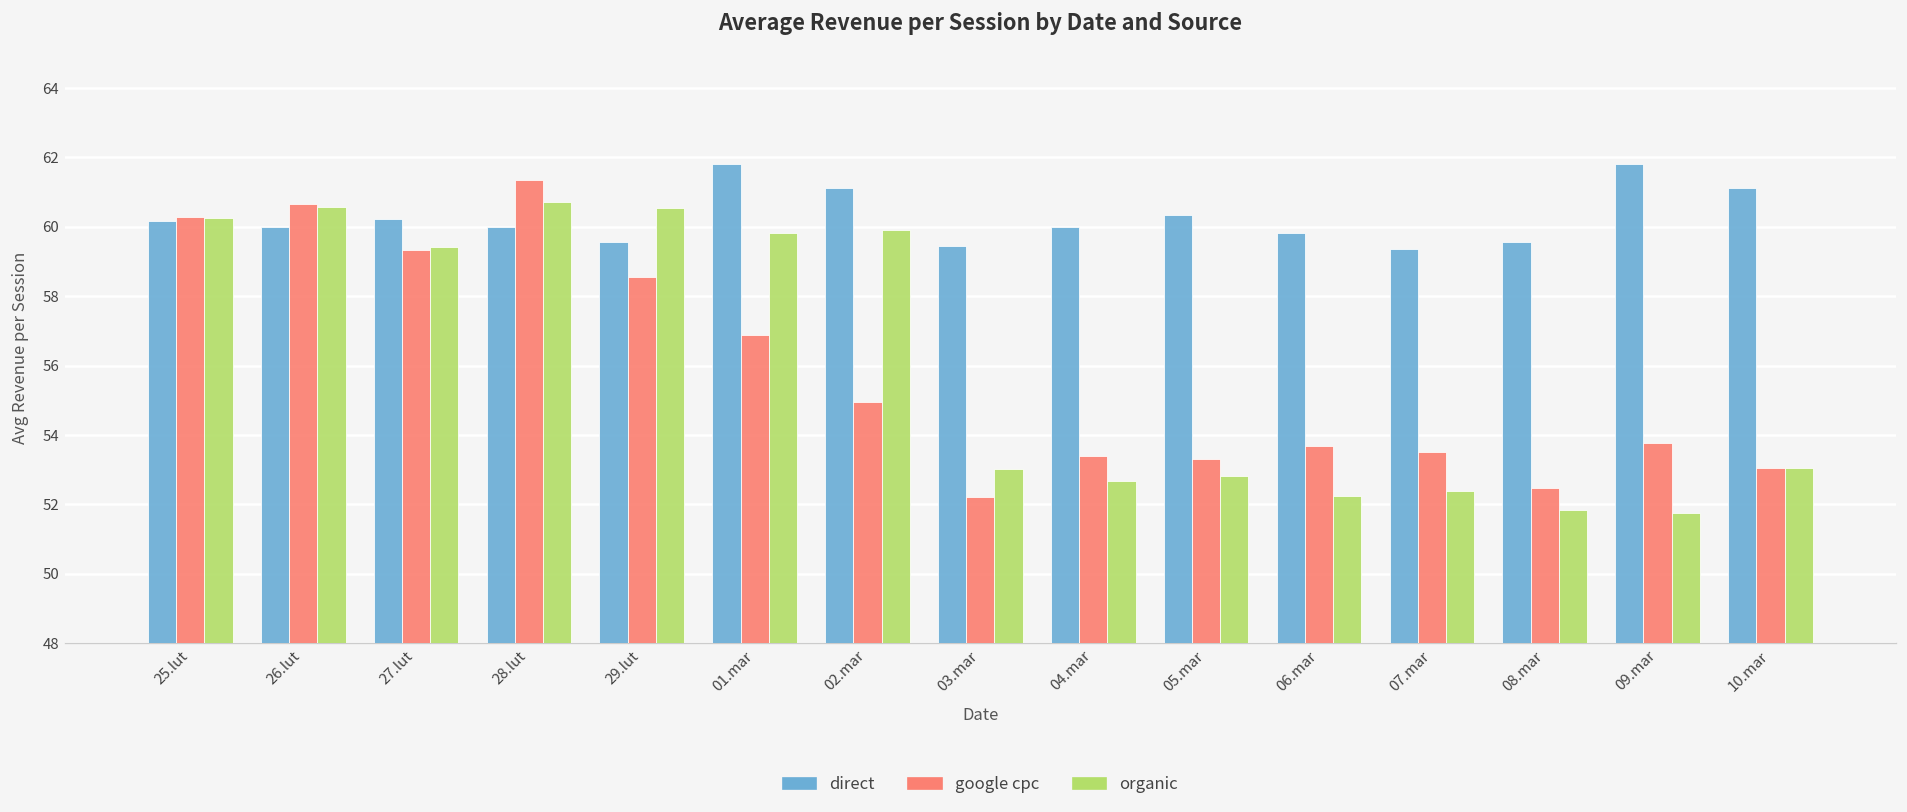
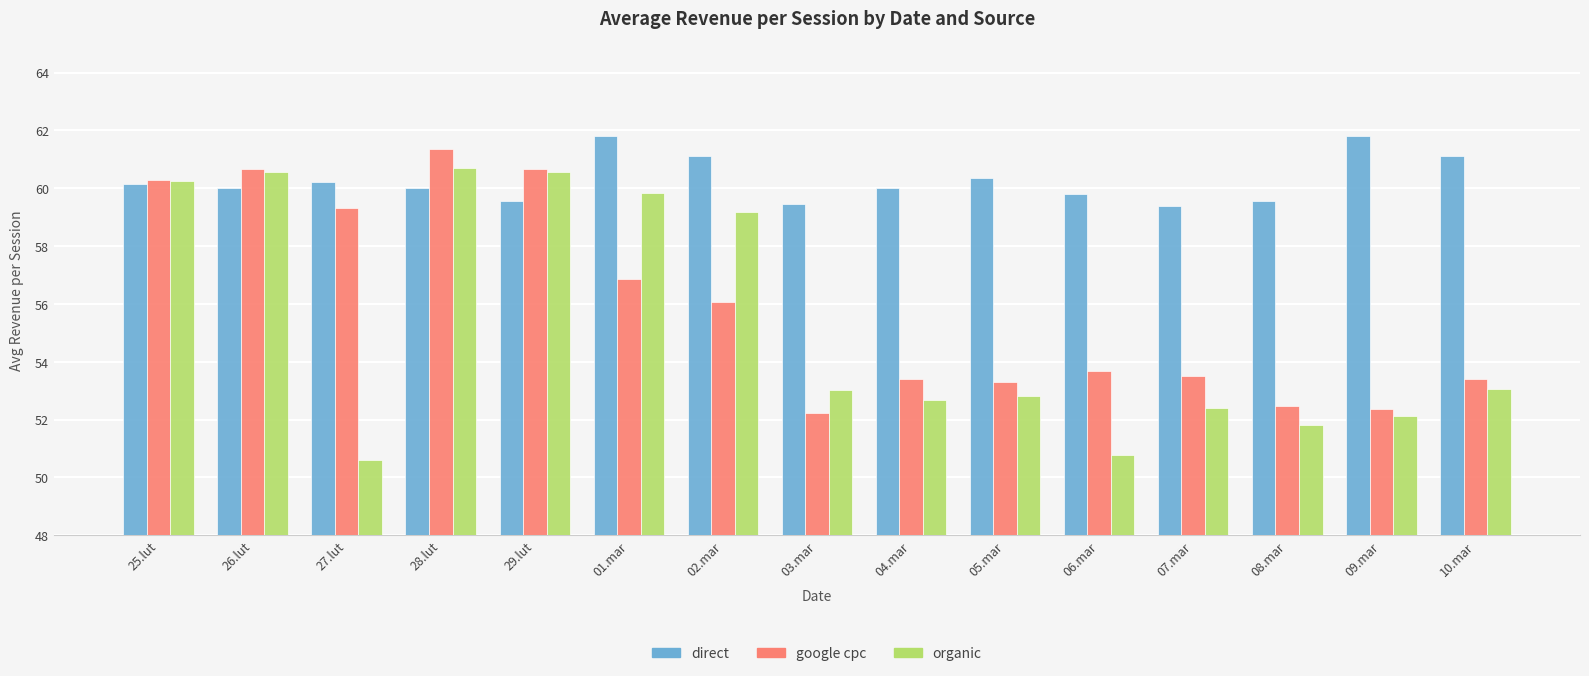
organic, 27.lut: 59.4 -> 50.6
google cpc, 29.lut: 58.6 -> 60.7
google cpc, 02.mar: 54.9 -> 56.1
organic, 02.mar: 59.9 -> 59.2
organic, 06.mar: 52.2 -> 50.8
google cpc, 09.mar: 53.8 -> 52.4
organic, 09.mar: 51.8 -> 52.1
google cpc, 10.mar: 53.0 -> 53.4
